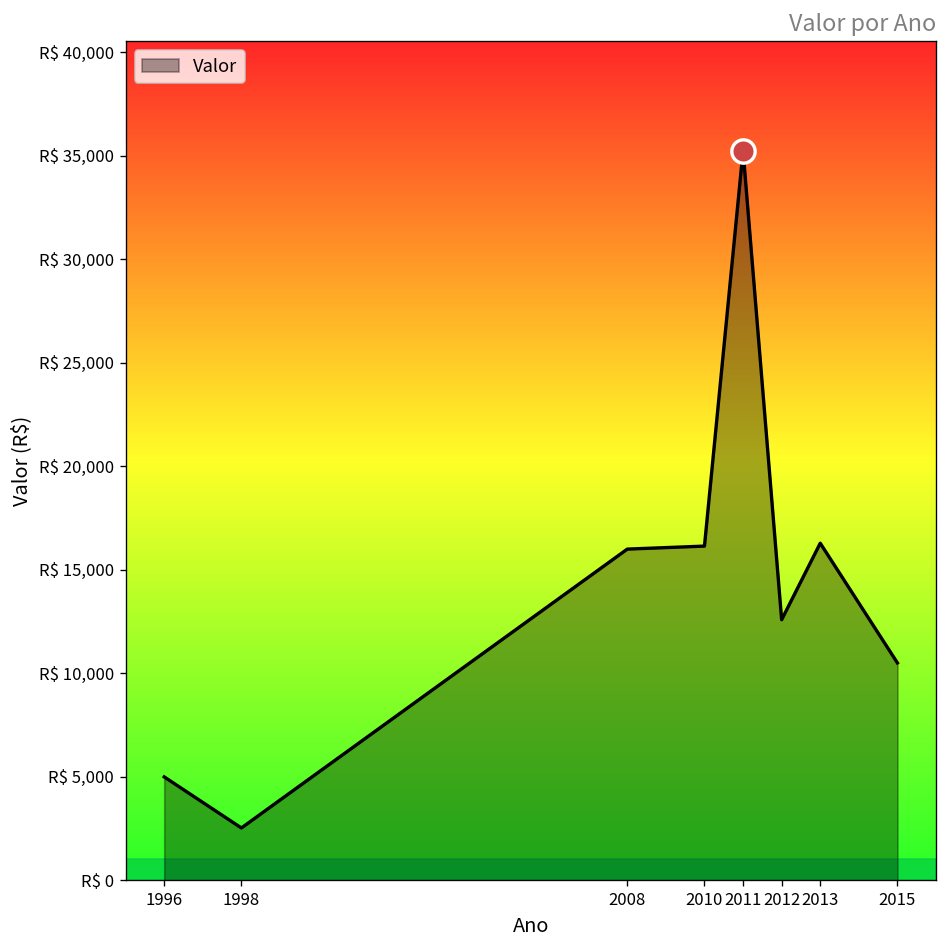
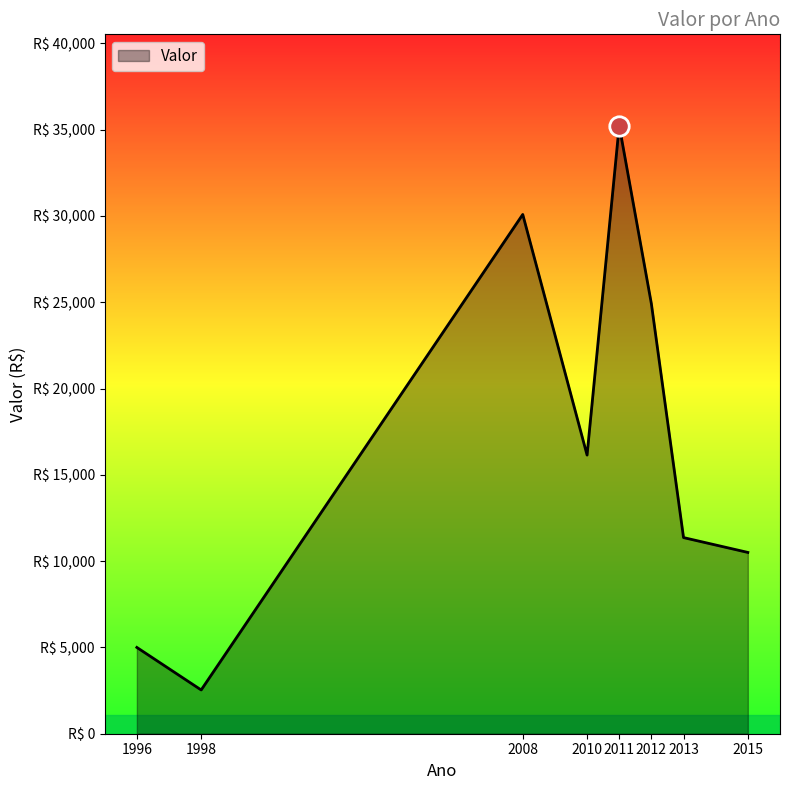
Valor, 2008: R$ 16,000 -> R$ 30,100
Valor, 2012: R$ 12,600 -> R$ 24,900
Valor, 2013: R$ 16,300 -> R$ 11,400
